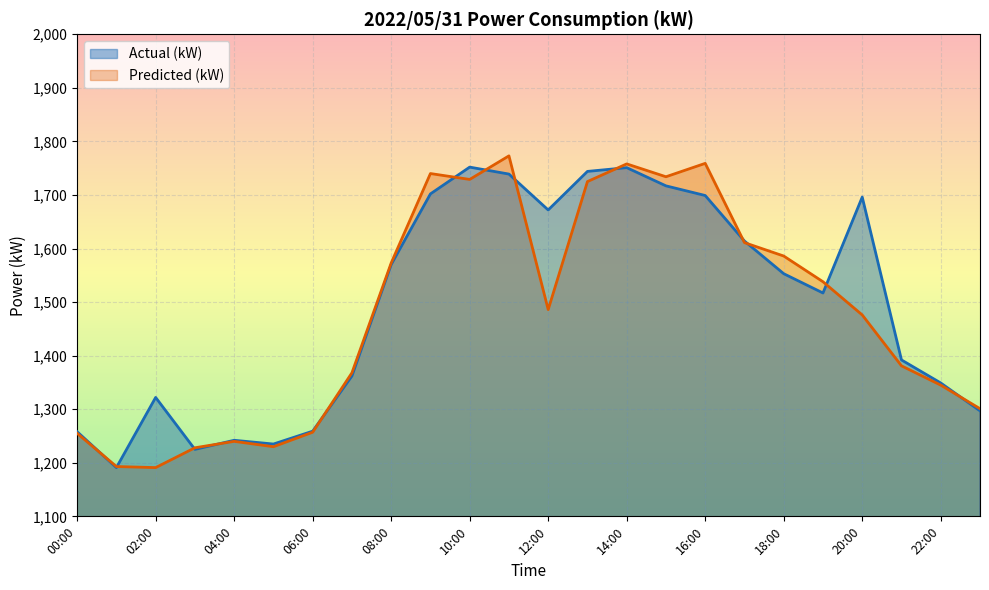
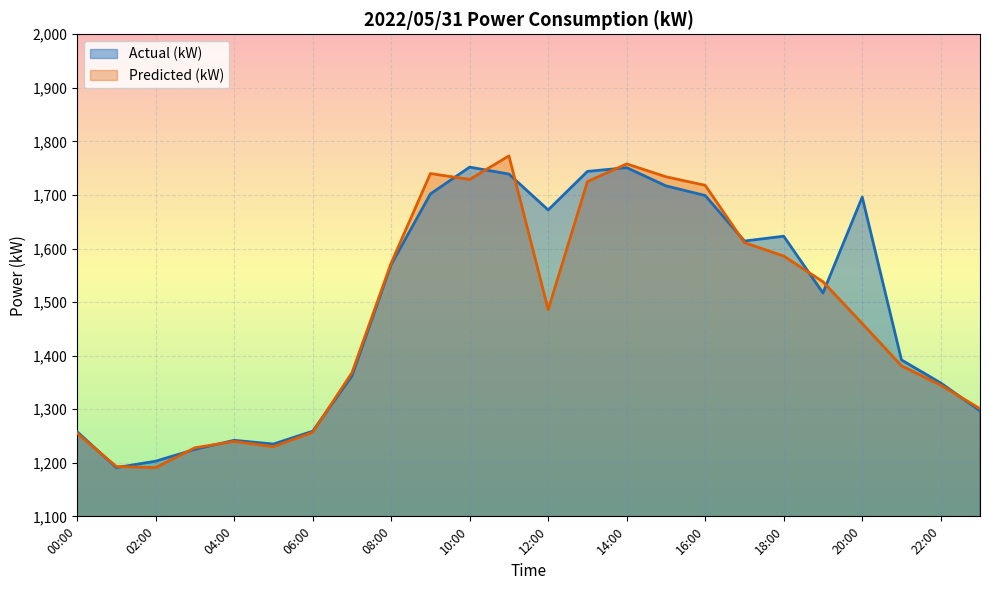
Actual (kW), 02:00: 1,320 -> 1,200
Predicted (kW), 16:00: 1,760 -> 1,720
Actual (kW), 18:00: 1,550 -> 1,620
Predicted (kW), 20:00: 1,480 -> 1,460
